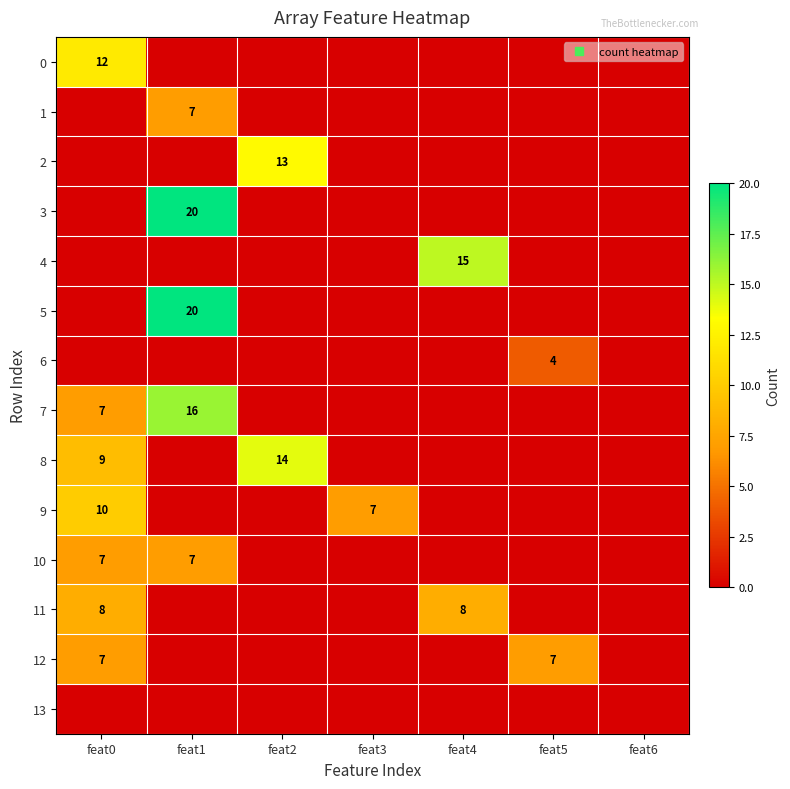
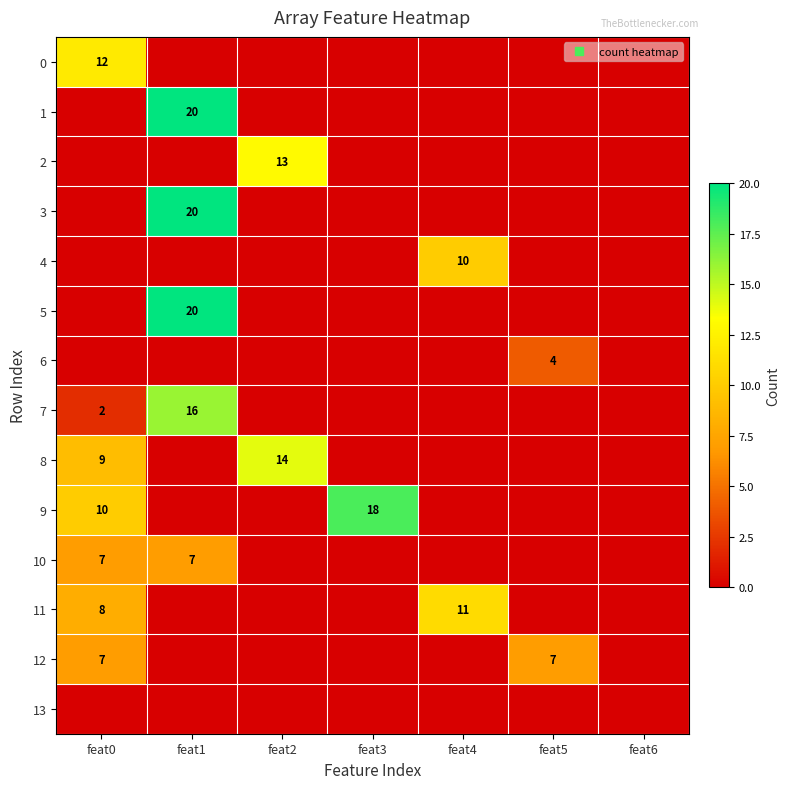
1, feat1: 7 -> 20
4, feat4: 15 -> 10
7, feat0: 7 -> 2
9, feat3: 7 -> 18
11, feat4: 8 -> 11
